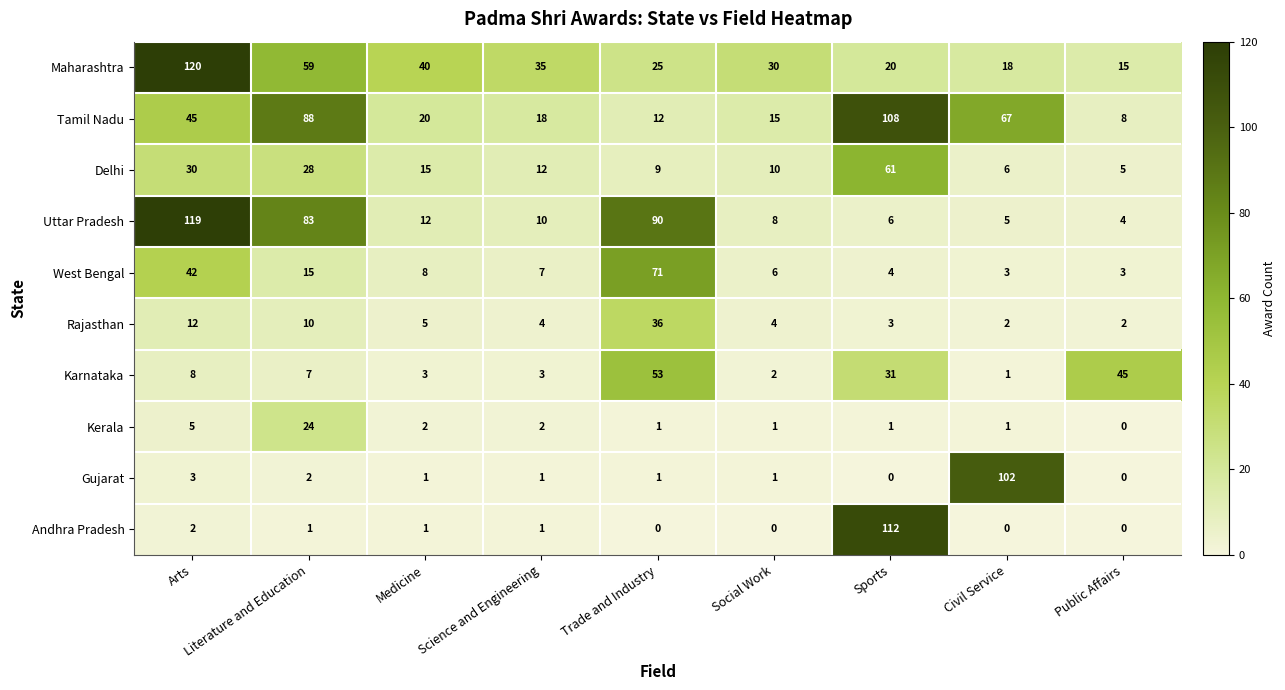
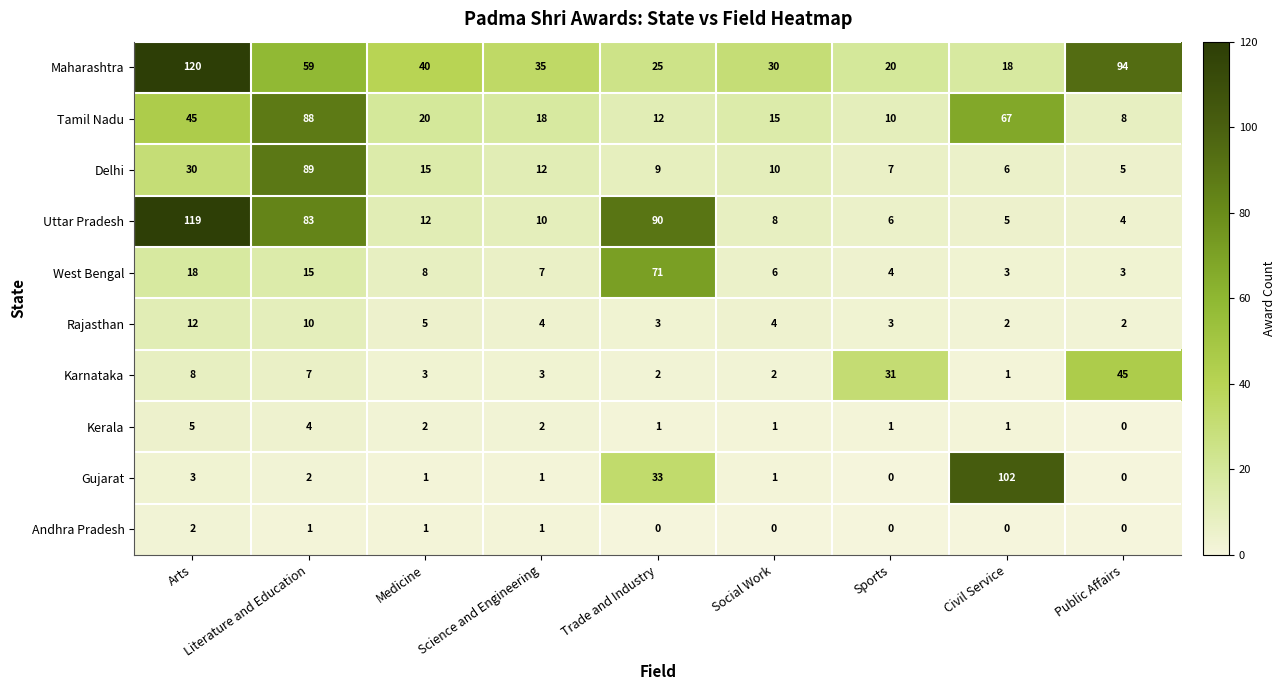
Maharashtra, Public Affairs: 15 -> 94
Tamil Nadu, Sports: 108 -> 10
Delhi, Literature and Education: 28 -> 89
Delhi, Sports: 61 -> 7
West Bengal, Arts: 42 -> 18
Rajasthan, Trade and Industry: 36 -> 3
Karnataka, Trade and Industry: 53 -> 2
Kerala, Literature and Education: 24 -> 4
Gujarat, Trade and Industry: 1 -> 33
Andhra Pradesh, Sports: 112 -> 0
